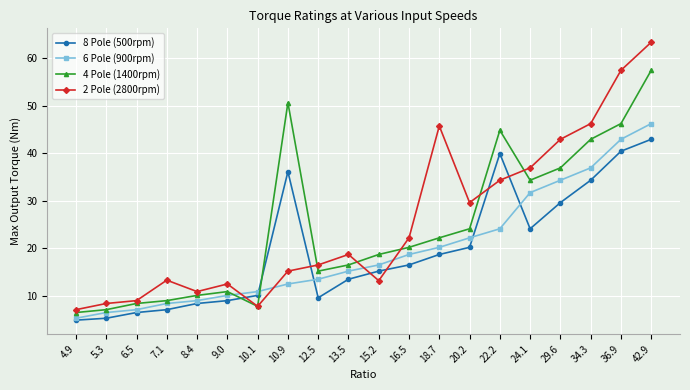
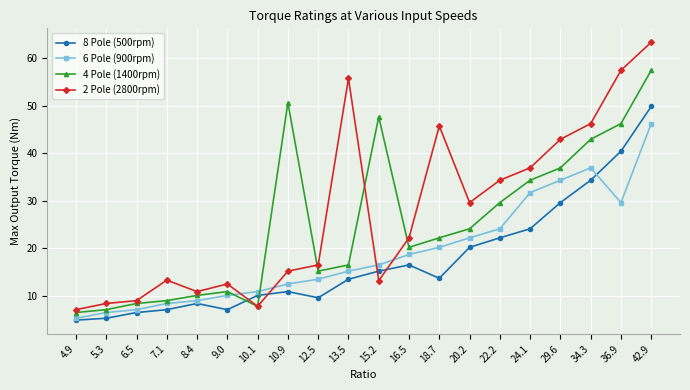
8 Pole (500rpm), 9.0: 9 -> 7
8 Pole (500rpm), 10.9: 36 -> 11
2 Pole (2800rpm), 13.5: 19 -> 56
4 Pole (1400rpm), 15.2: 19 -> 48
8 Pole (500rpm), 18.7: 19 -> 14
8 Pole (500rpm), 22.2: 40 -> 22
4 Pole (1400rpm), 22.2: 45 -> 30
6 Pole (900rpm), 36.9: 43 -> 30
8 Pole (500rpm), 42.9: 43 -> 50
